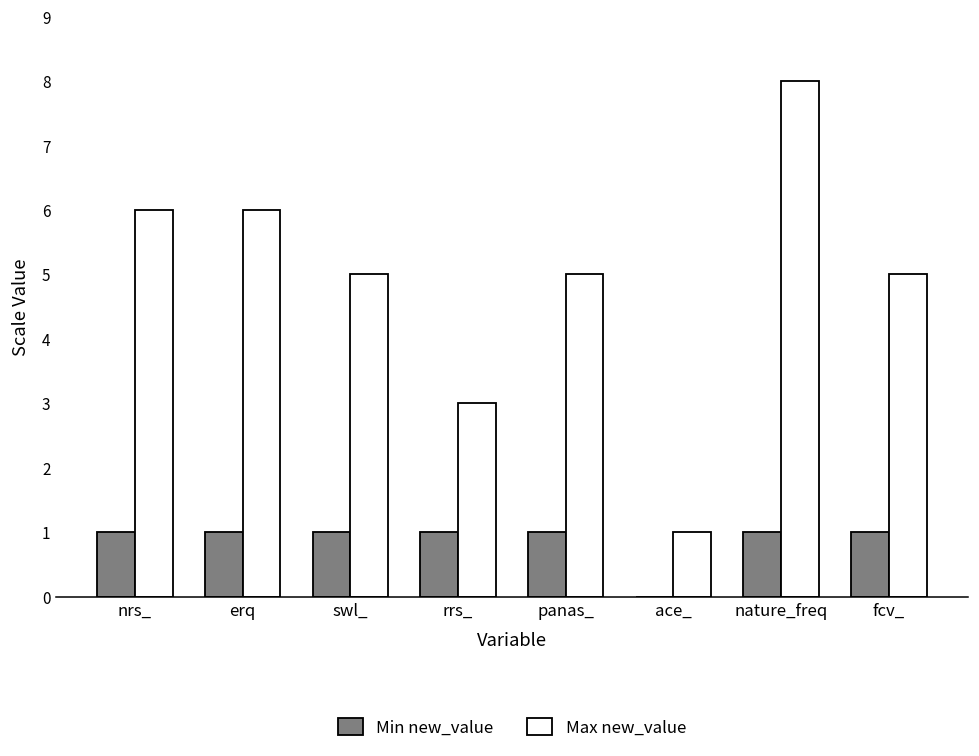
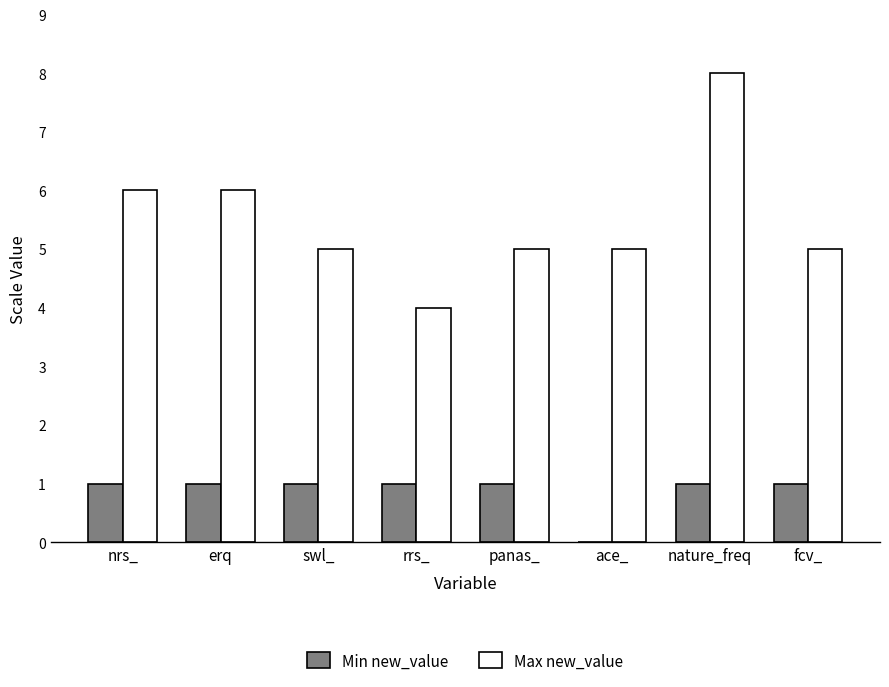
Max new_value, rrs_: 3 -> 4
Max new_value, ace_: 1 -> 5
